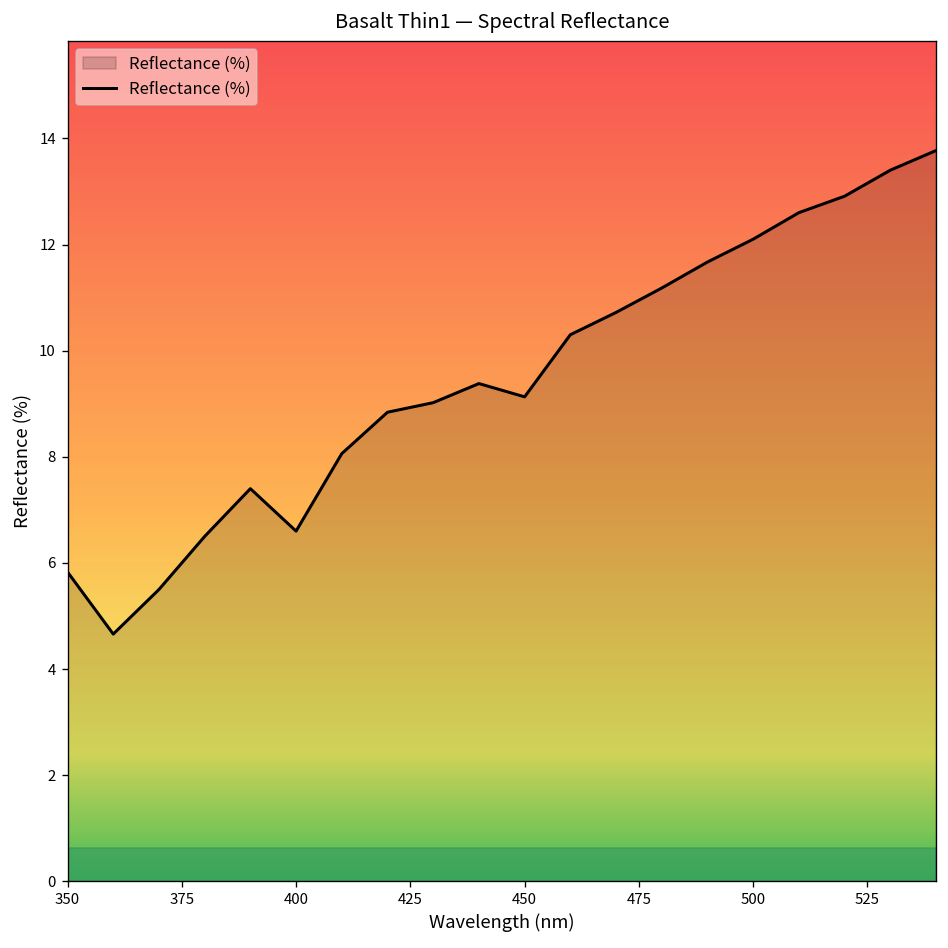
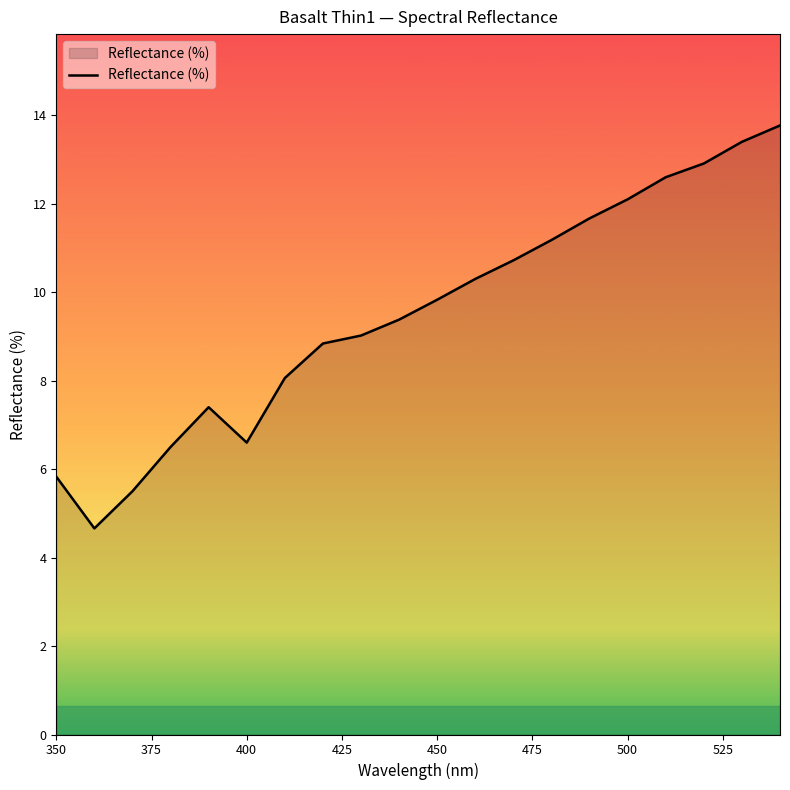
450: 9.1 -> 9.8
